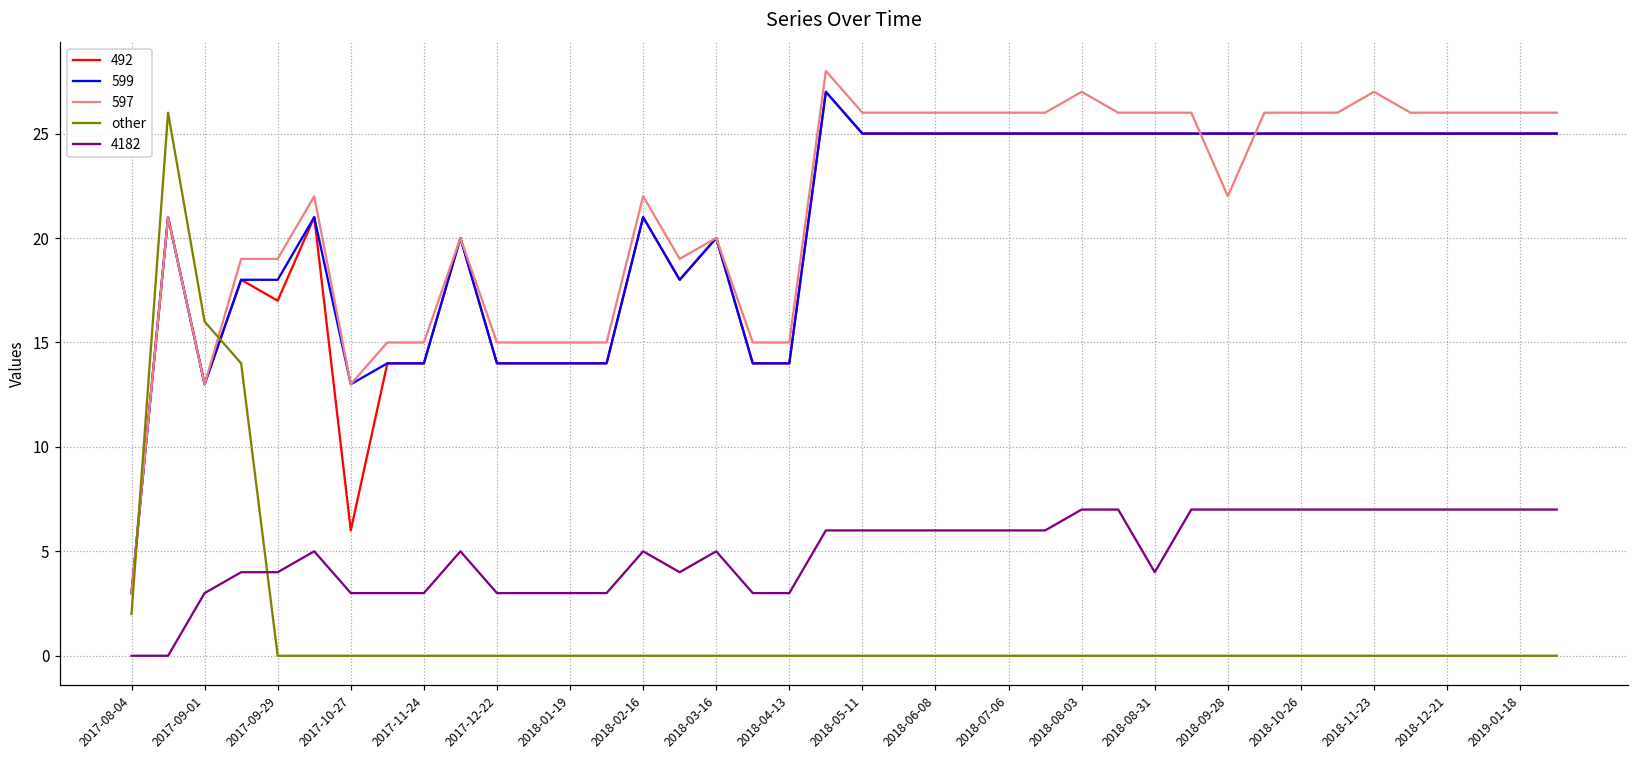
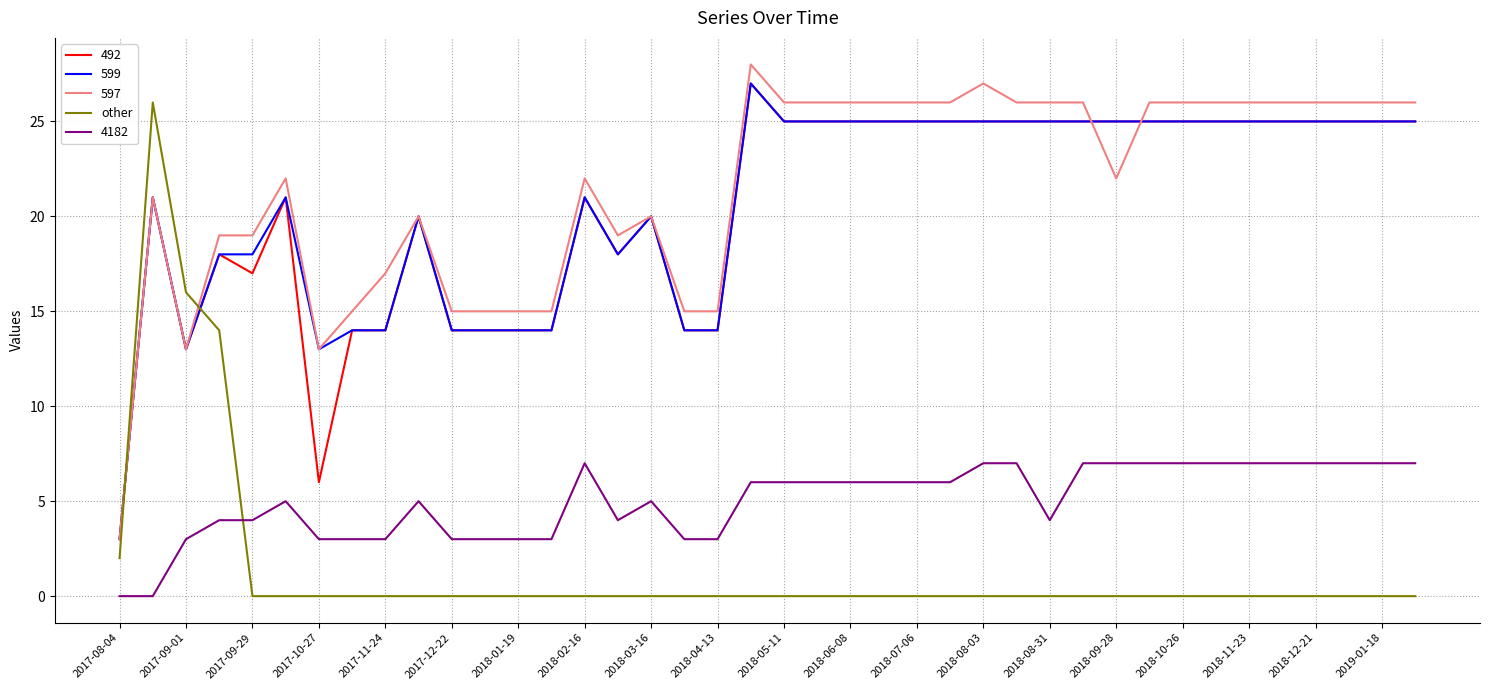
597, 2017-11-24: 15 -> 17
4182, 2018-02-16: 5 -> 7
597, 2018-11-23: 27 -> 26
